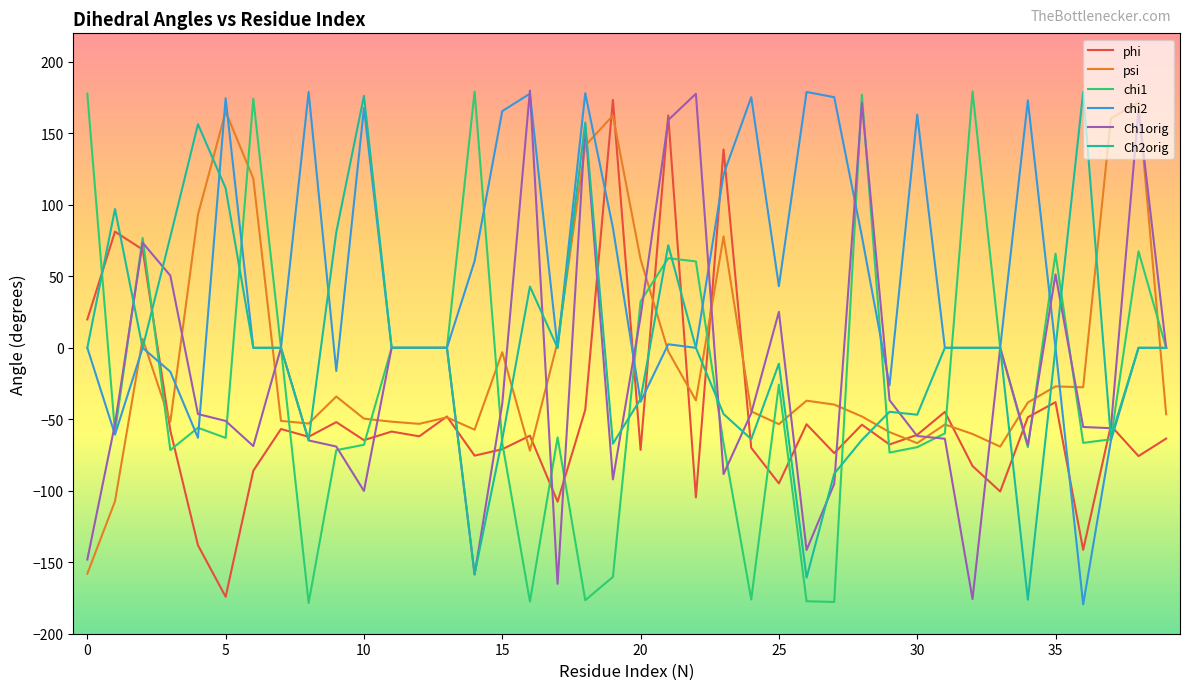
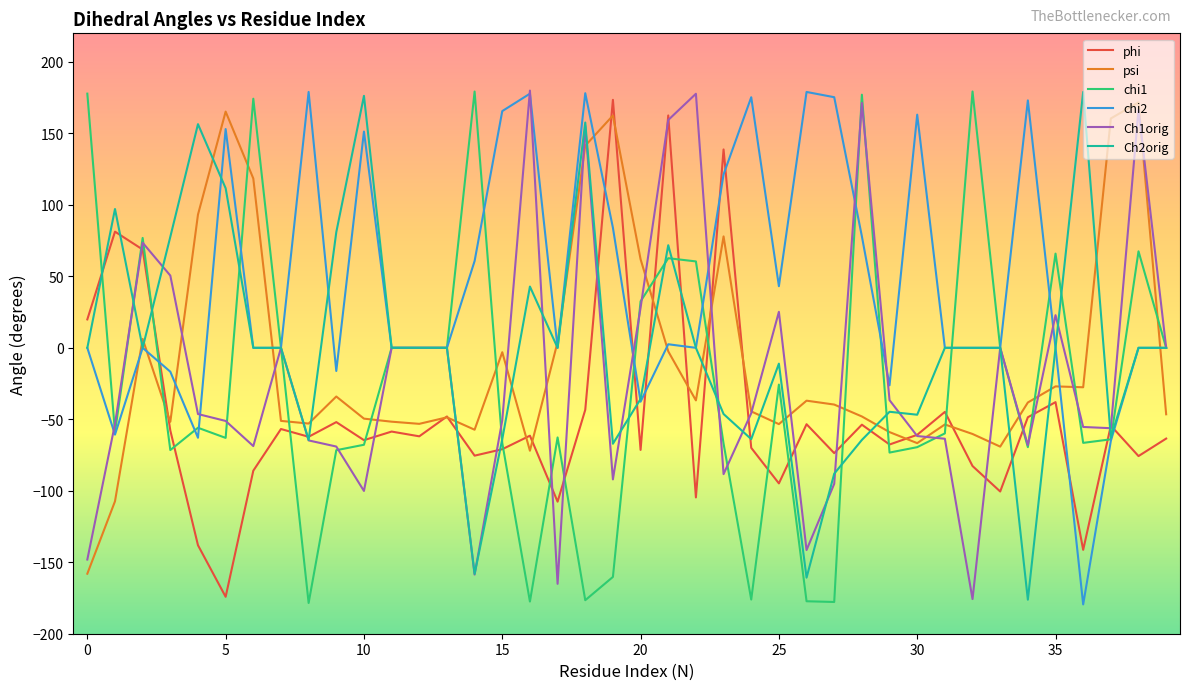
chi2, 5: 175 -> 153
chi2, 10: 168 -> 151
Ch1orig, 15: -39 -> -51
Ch1orig, 20: 22 -> 28
Ch1orig, 35: 51 -> 23
